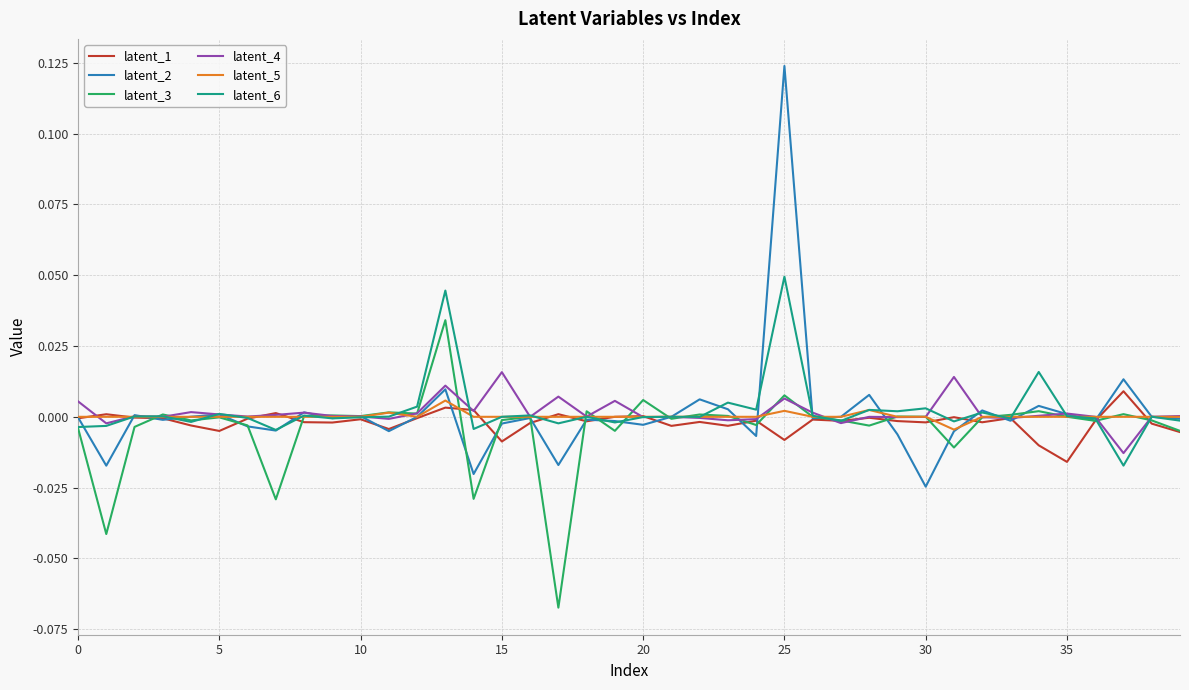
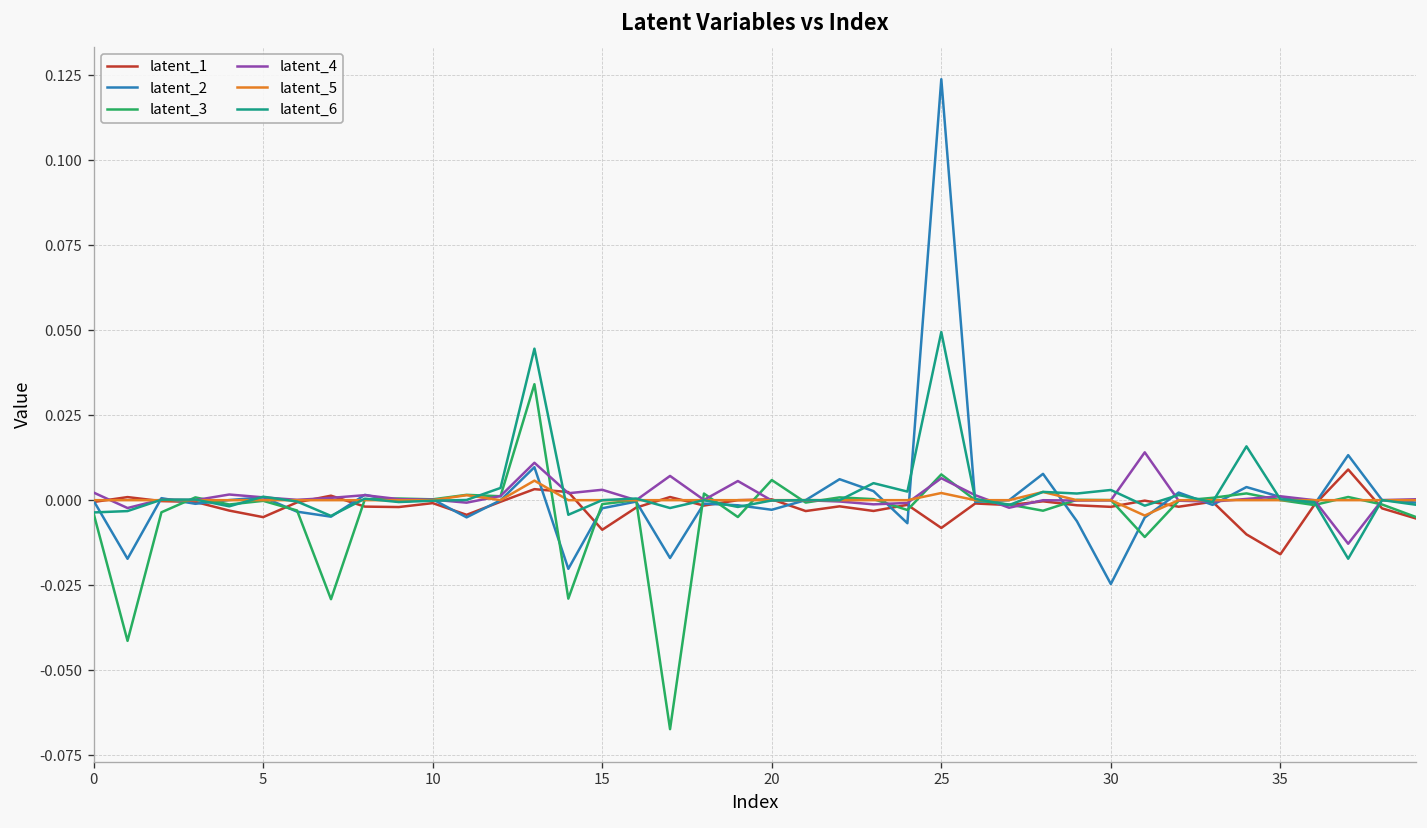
latent_4, 0: 0.005 -> 0.002
latent_4, 15: 0.016 -> 0.003
